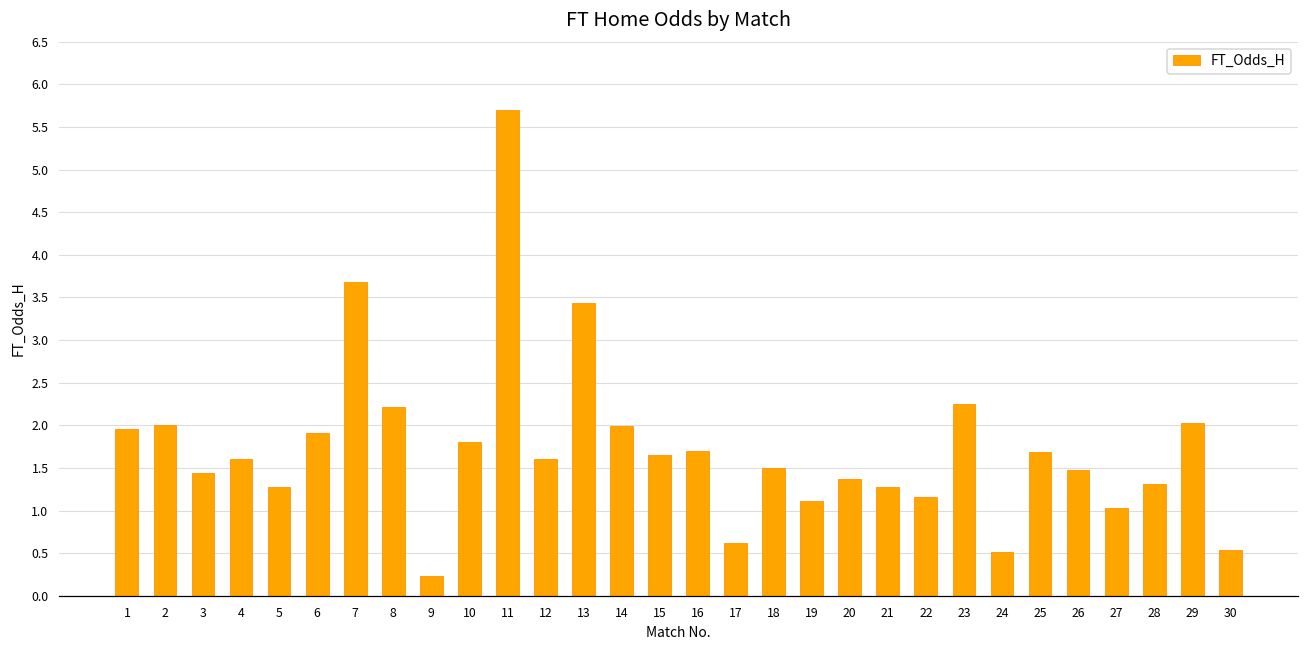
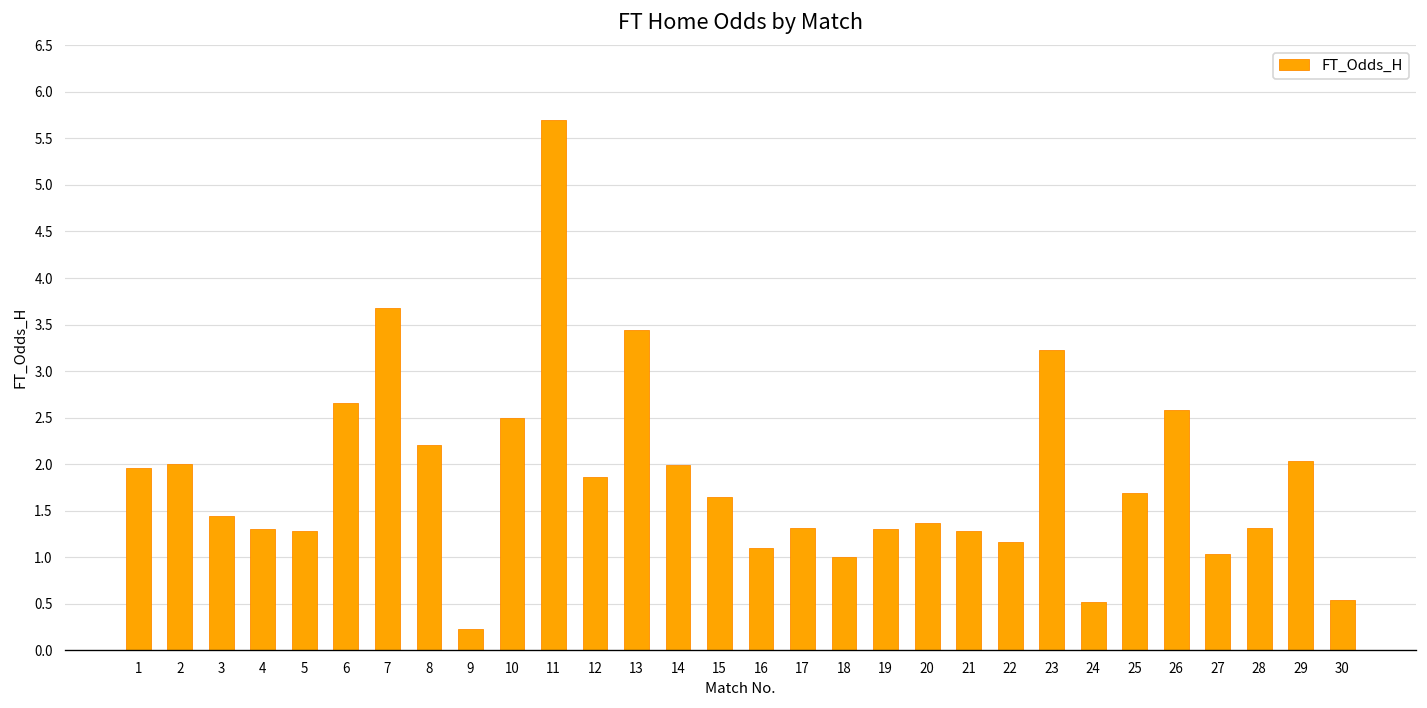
4: 1.6 -> 1.3
6: 1.9 -> 2.7
10: 1.8 -> 2.5
12: 1.6 -> 1.9
16: 1.7 -> 1.1
17: 0.6 -> 1.3
18: 1.5 -> 1.0
19: 1.1 -> 1.3
23: 2.3 -> 3.2
26: 1.5 -> 2.6
